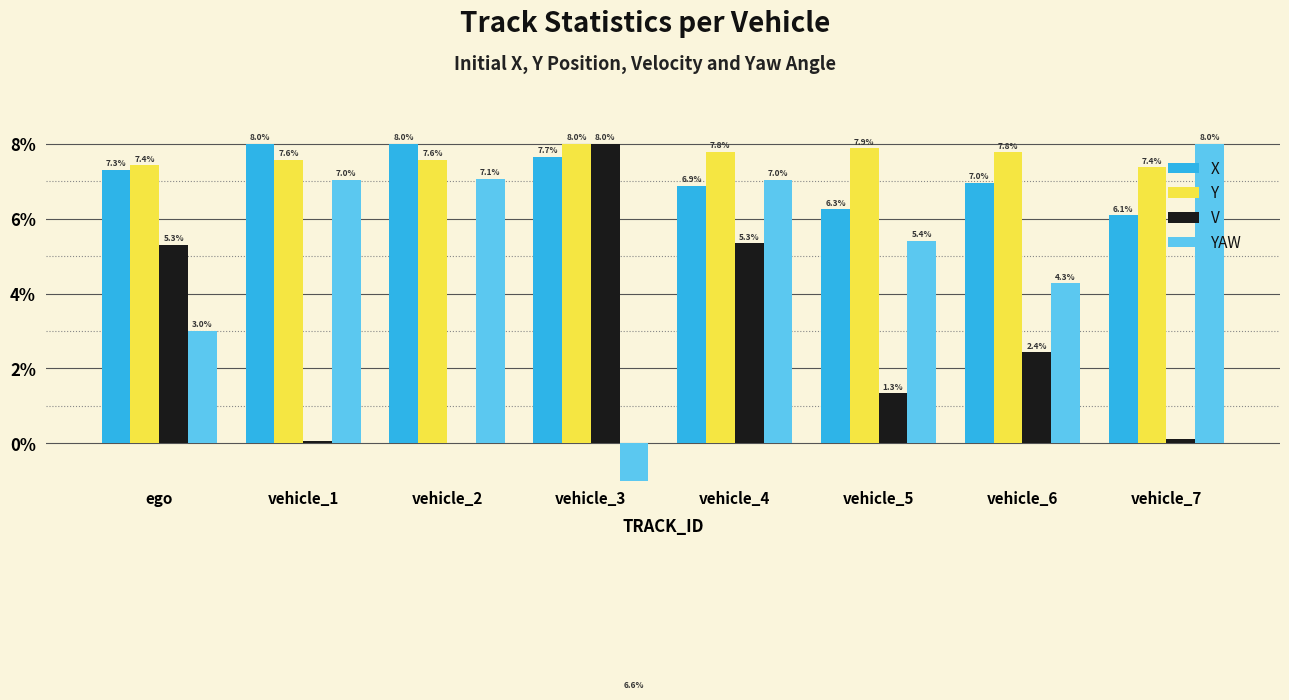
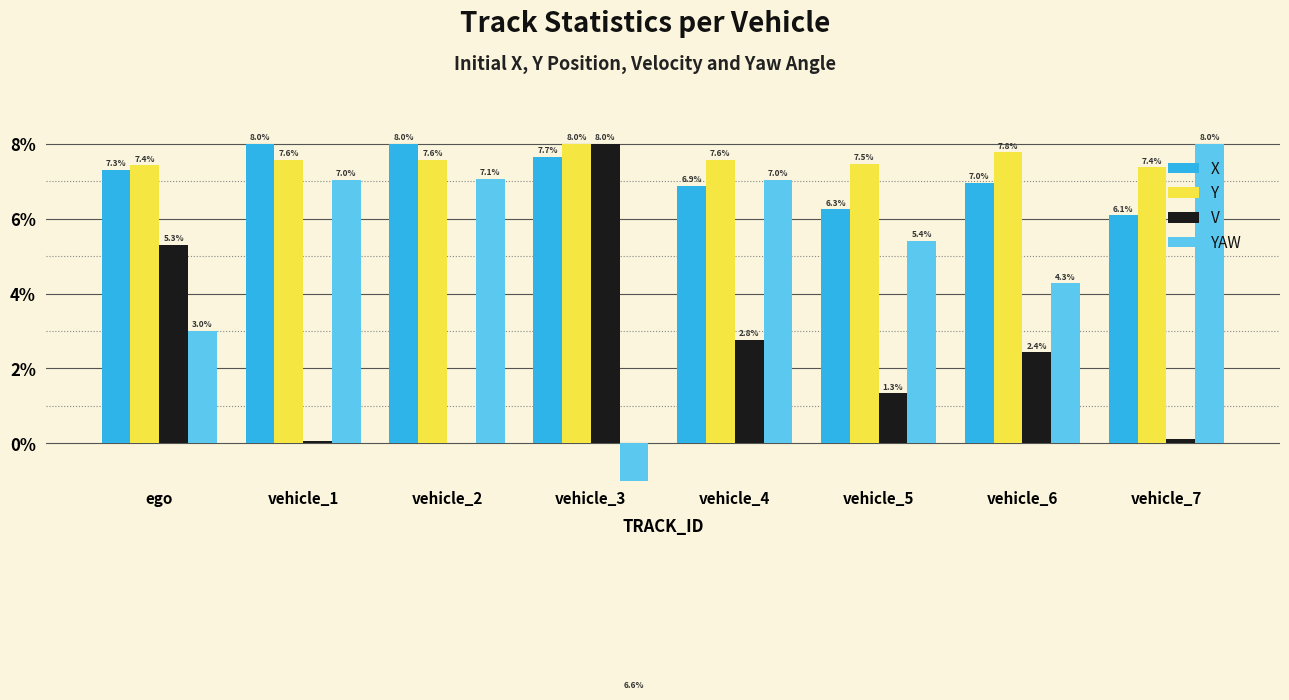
Y, vehicle_4: 7.8% -> 7.6%
V, vehicle_4: 5.3% -> 2.8%
Y, vehicle_5: 7.9% -> 7.5%
